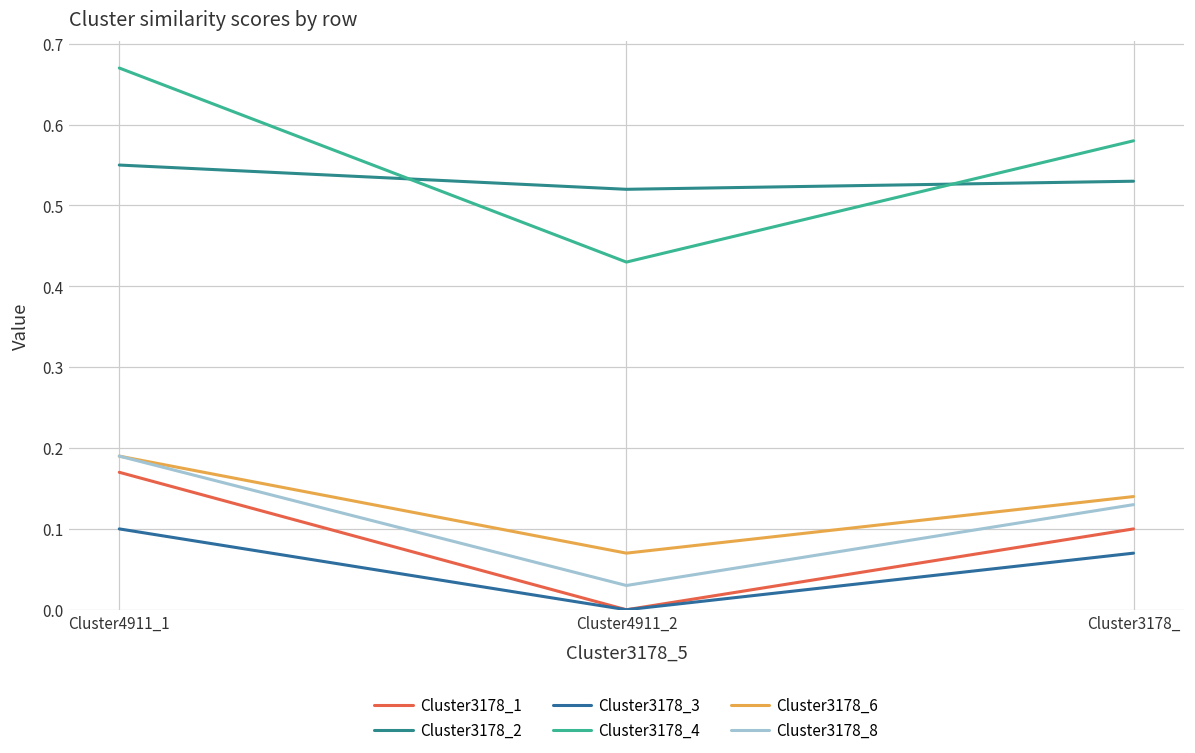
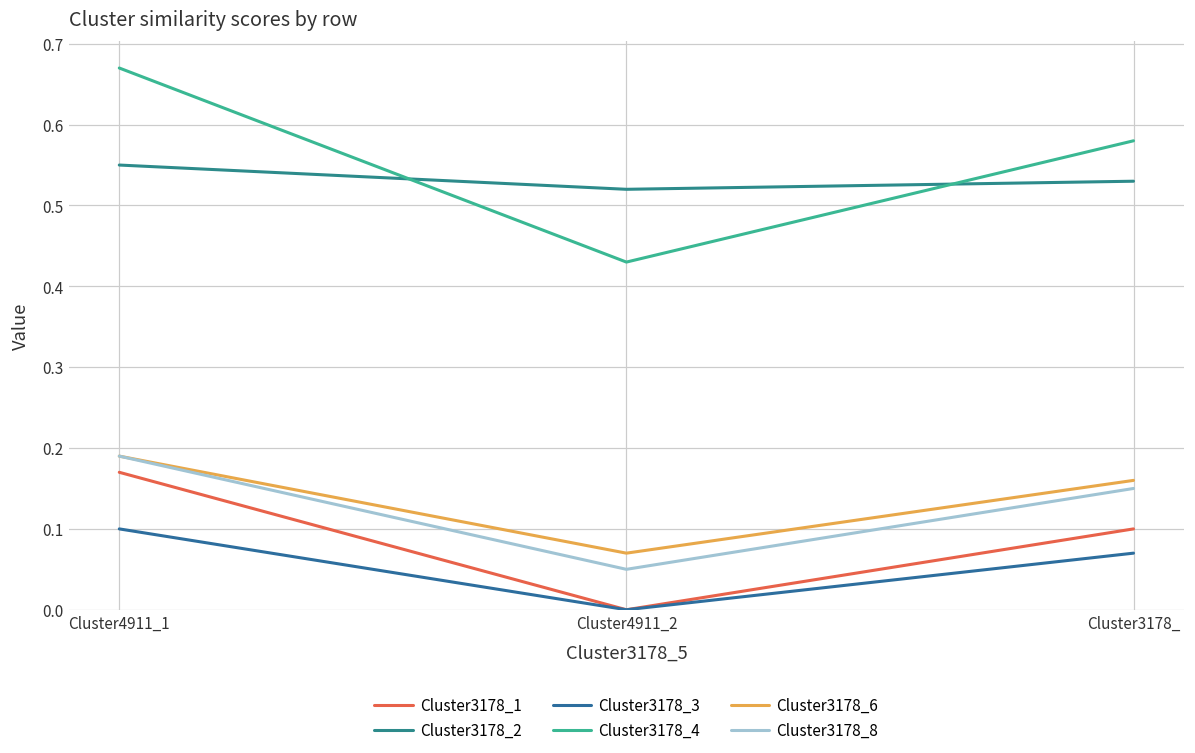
Cluster3178_8, Cluster4911_2: 0.03 -> 0.05
Cluster3178_6, Cluster3178_: 0.14 -> 0.16
Cluster3178_8, Cluster3178_: 0.13 -> 0.15
